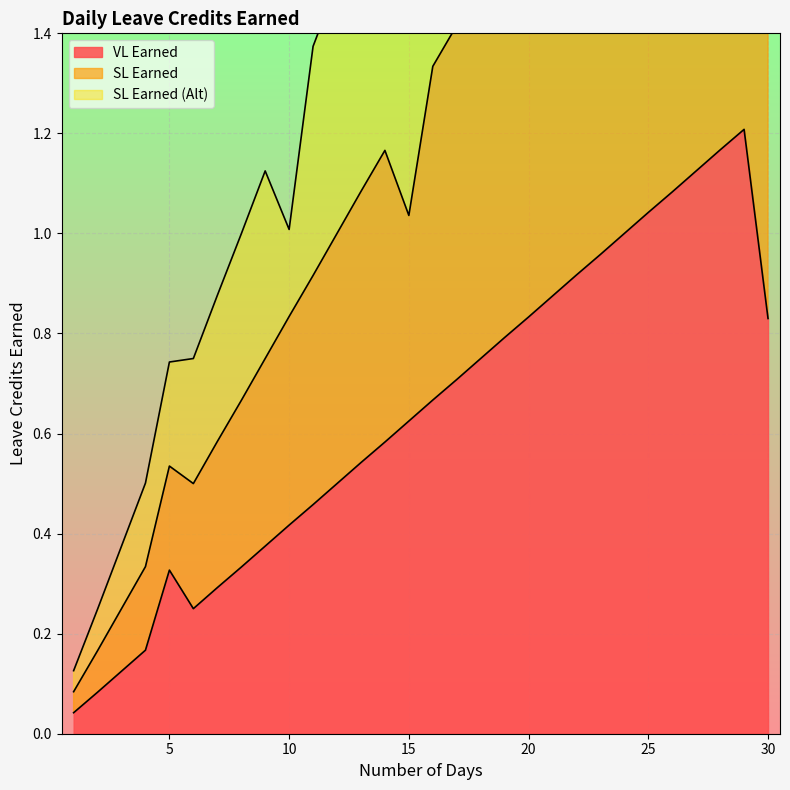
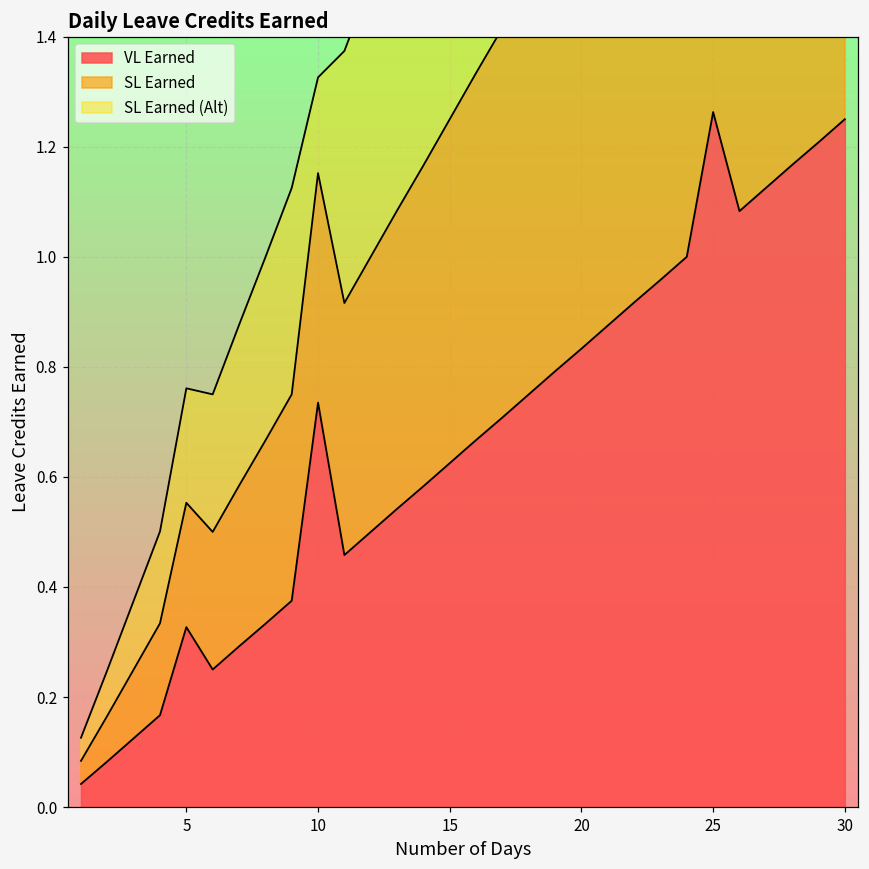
SL Earned, 5: 0.21 -> 0.23
VL Earned, 10: 0.42 -> 0.74
SL Earned, 15: 0.41 -> 0.63
VL Earned, 25: 1.04 -> 1.26
VL Earned, 30: 0.83 -> 1.25
